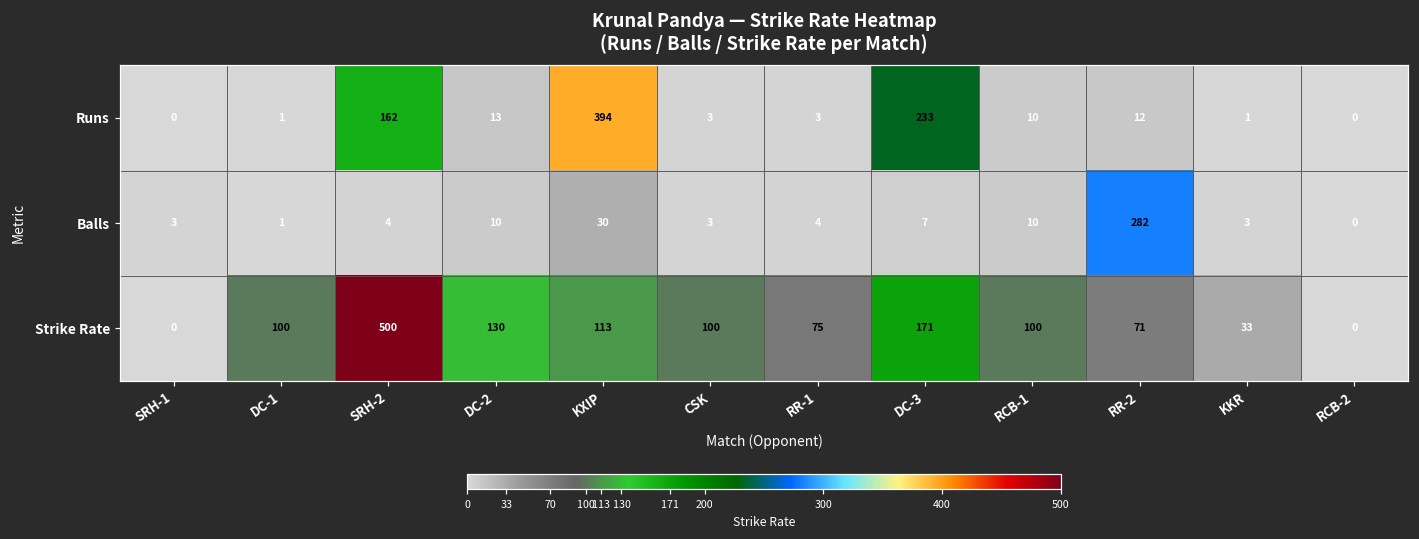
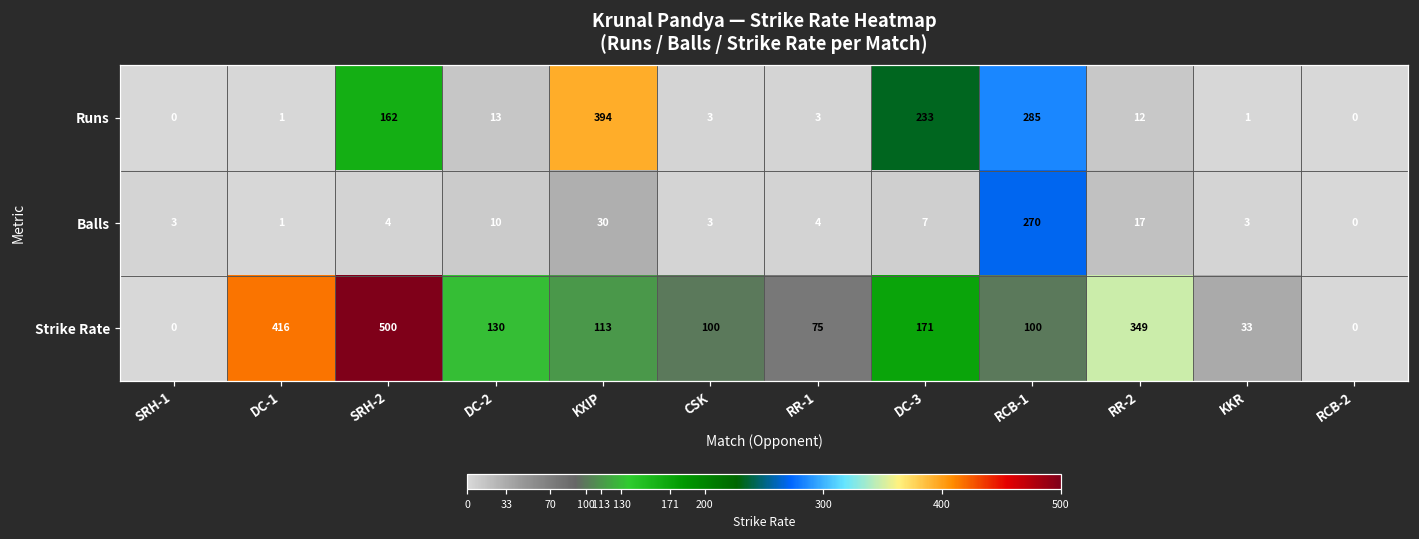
Runs, RCB-1: 10 -> 285
Balls, RCB-1: 10 -> 270
Balls, RR-2: 282 -> 17
Strike Rate, DC-1: 100 -> 416
Strike Rate, RR-2: 71 -> 349
